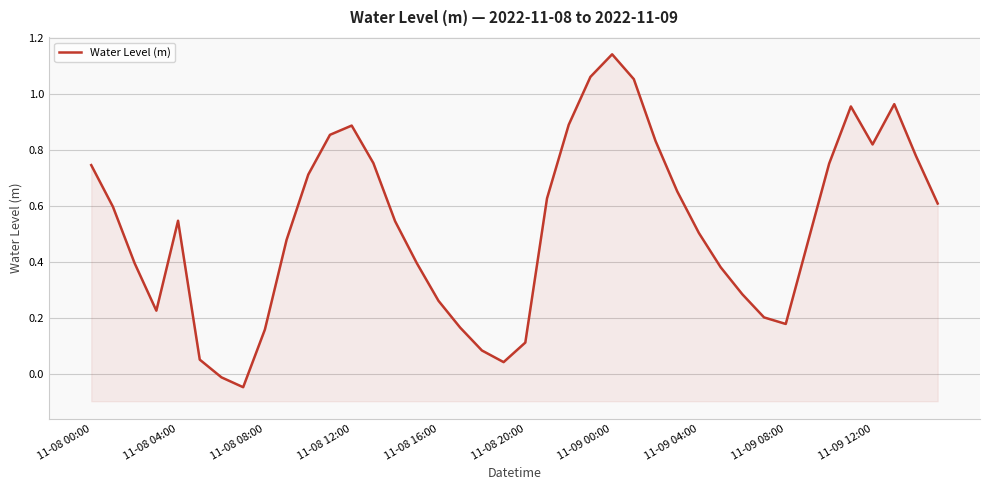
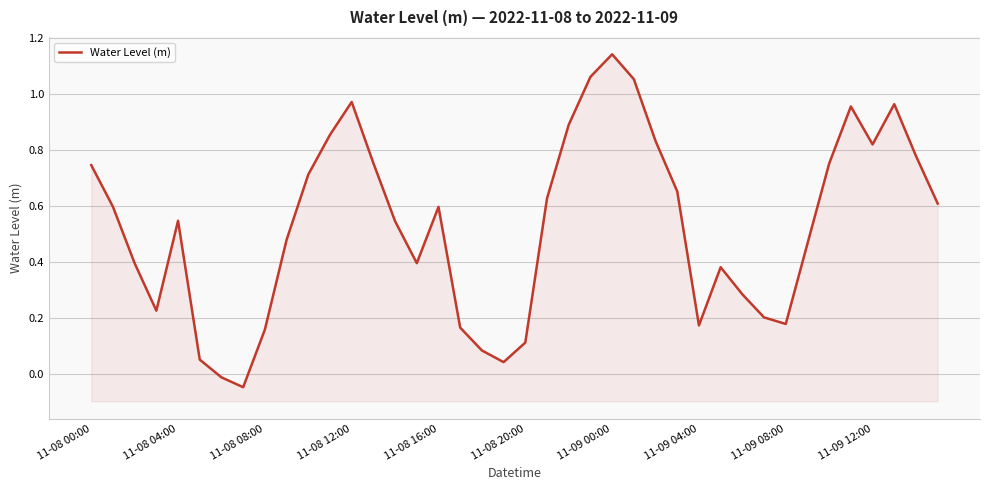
11-08 12:00: 0.89 -> 0.97
11-08 16:00: 0.26 -> 0.60
11-09 04:00: 0.50 -> 0.17
